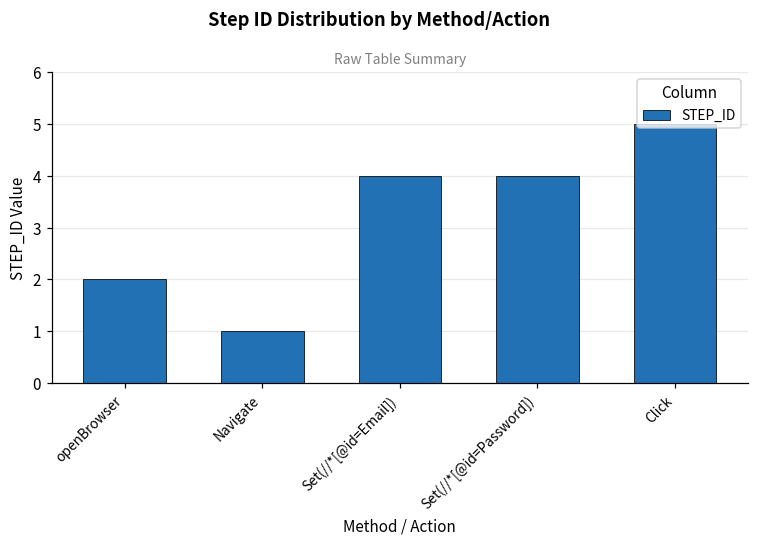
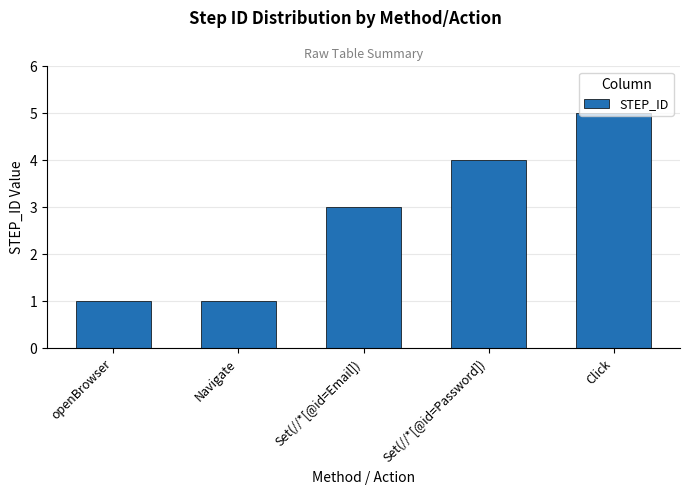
openBrowser: 2 -> 1
Set(//*[@id=Email]): 4 -> 3
